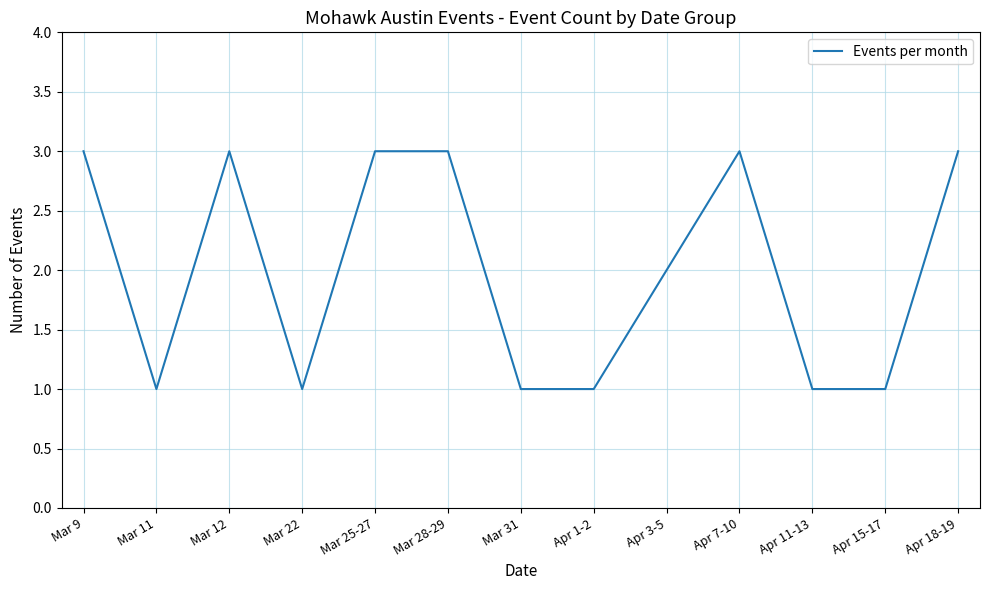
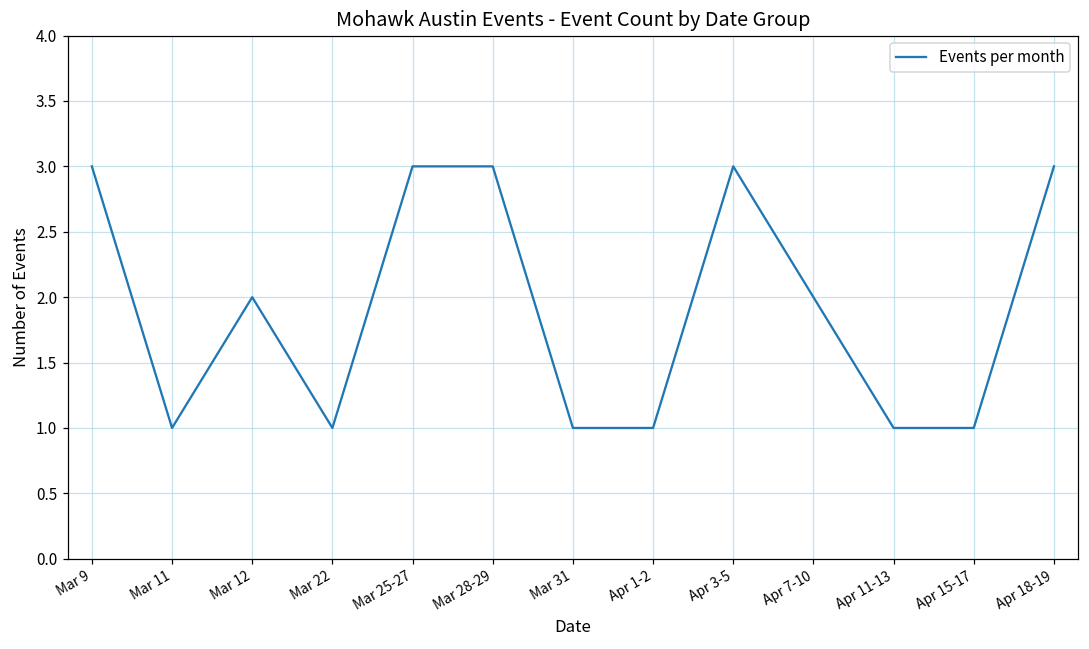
Mar 12: 3 -> 2
Apr 3-5: 2 -> 3
Apr 7-10: 3 -> 2
